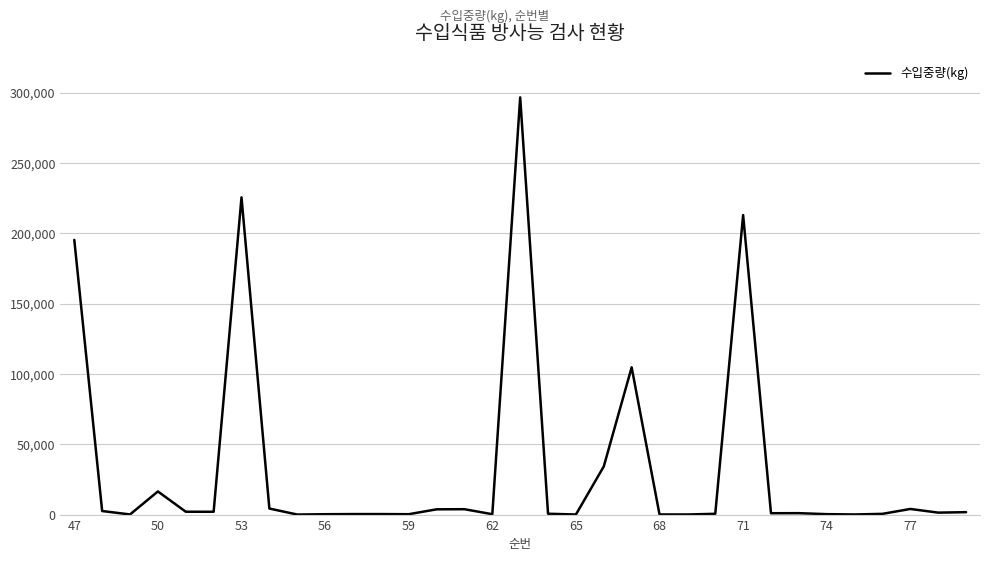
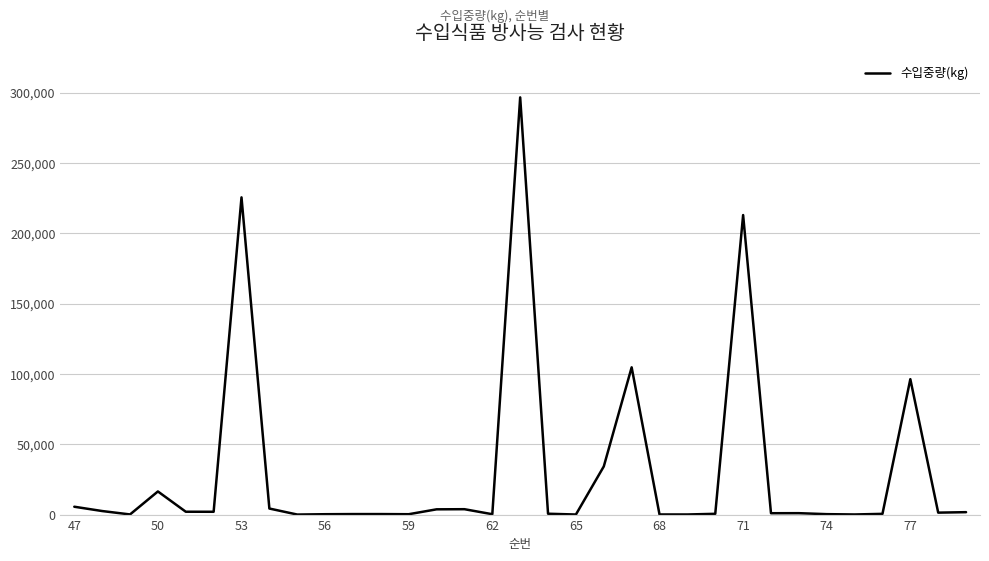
47: 195,000 -> 6,000
77: 4,000 -> 96,000
